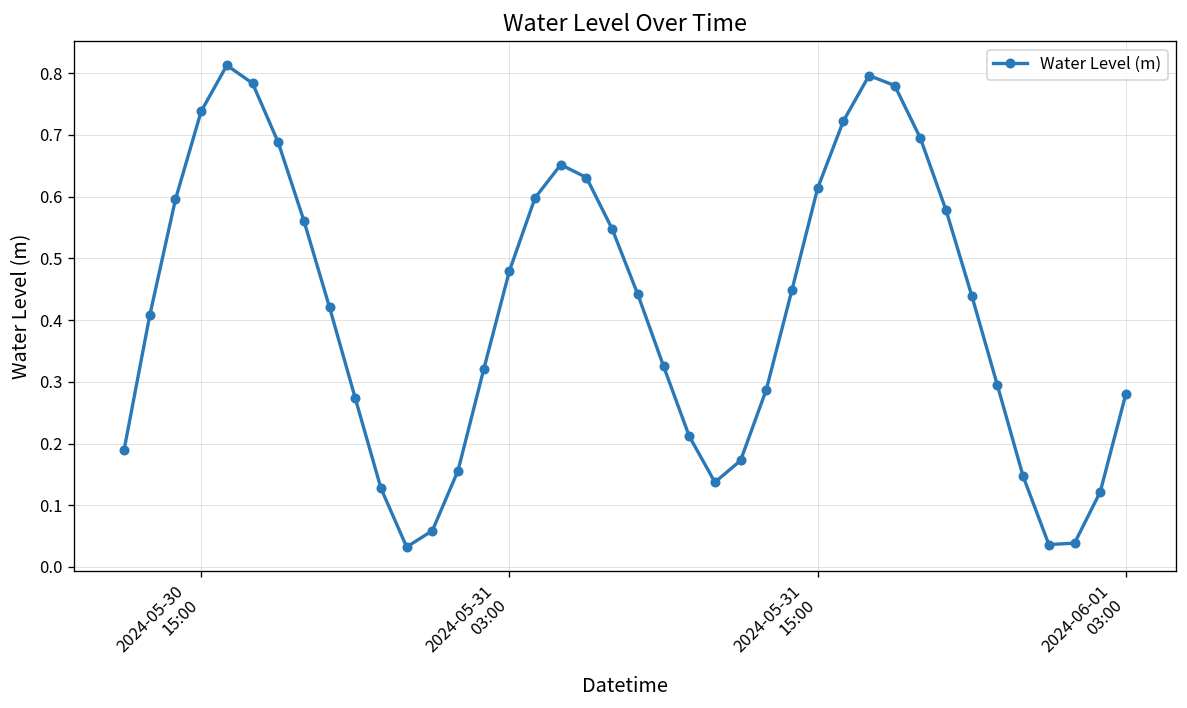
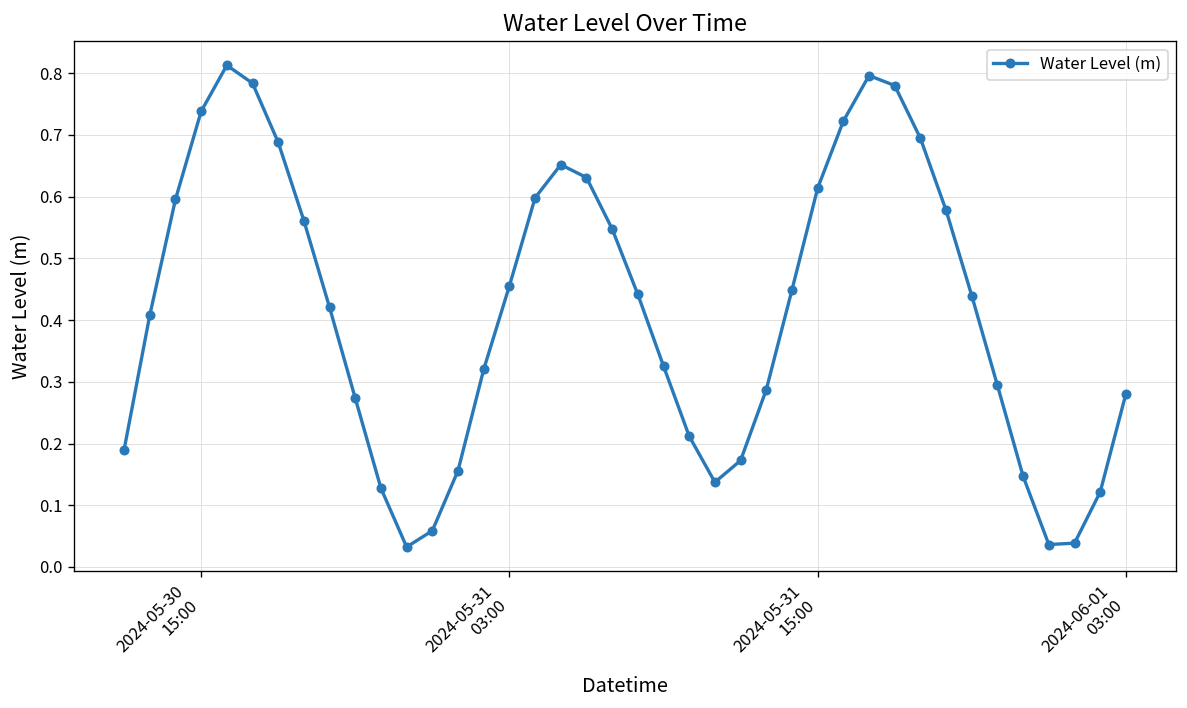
2024-05-31 03:00: 0.48 -> 0.46
